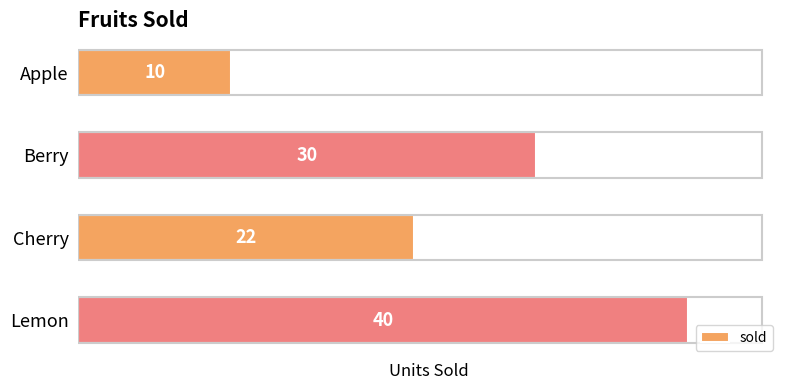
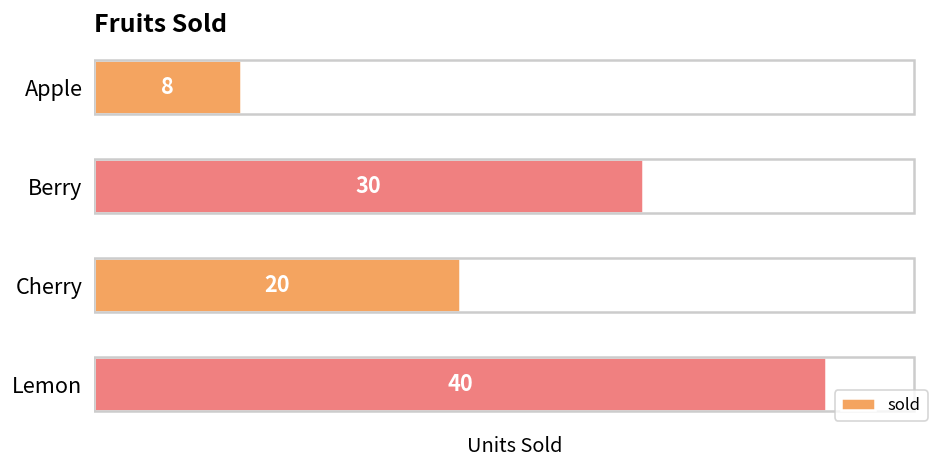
Apple: 10 -> 8
Cherry: 22 -> 20
